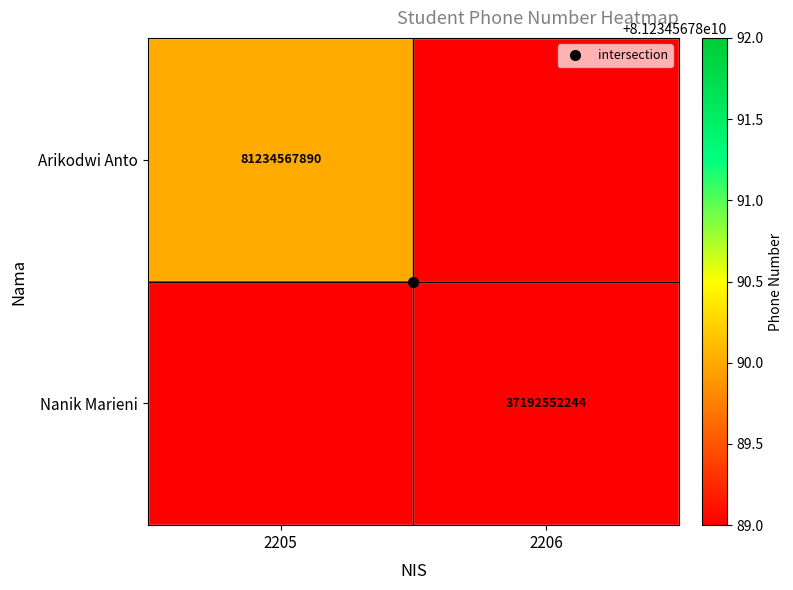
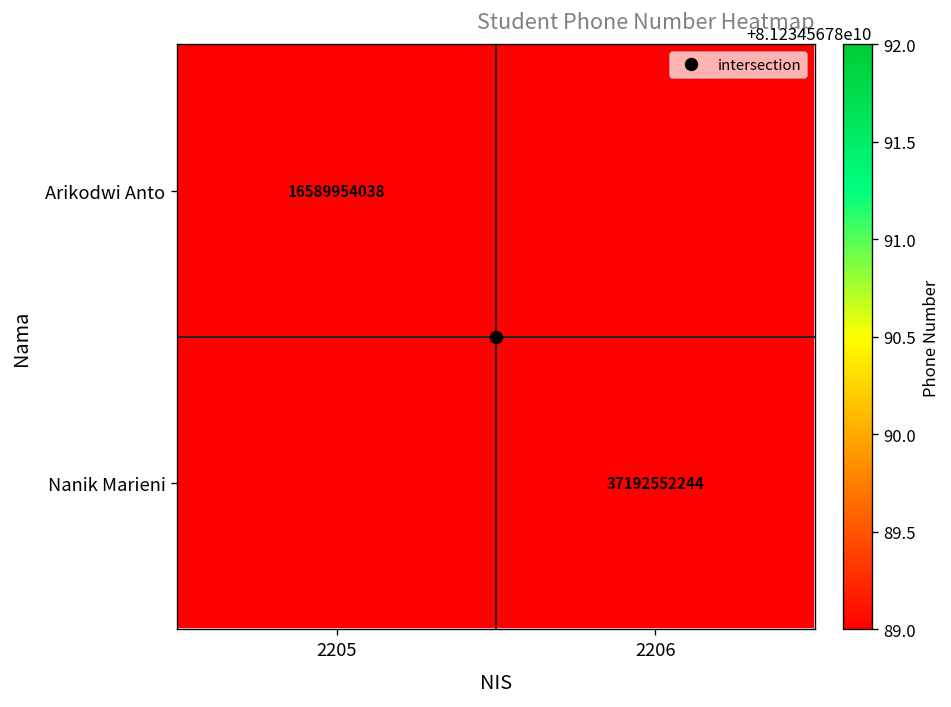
Arikodwi Anto, 2205: 81234567890 -> 16589954038
